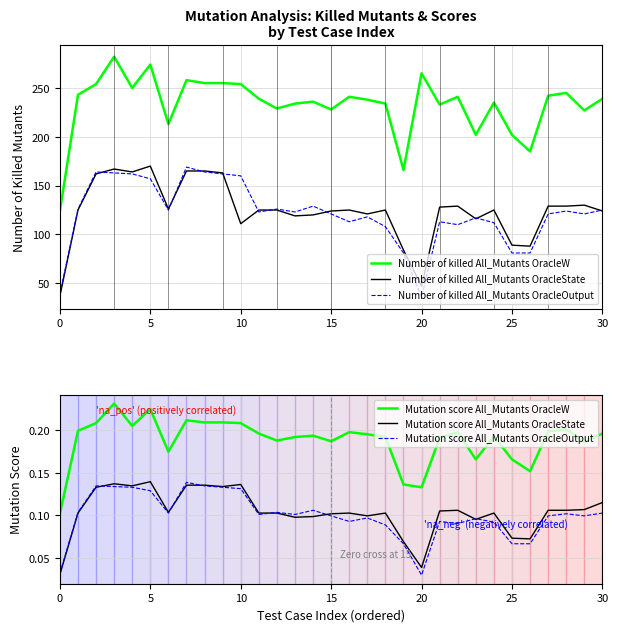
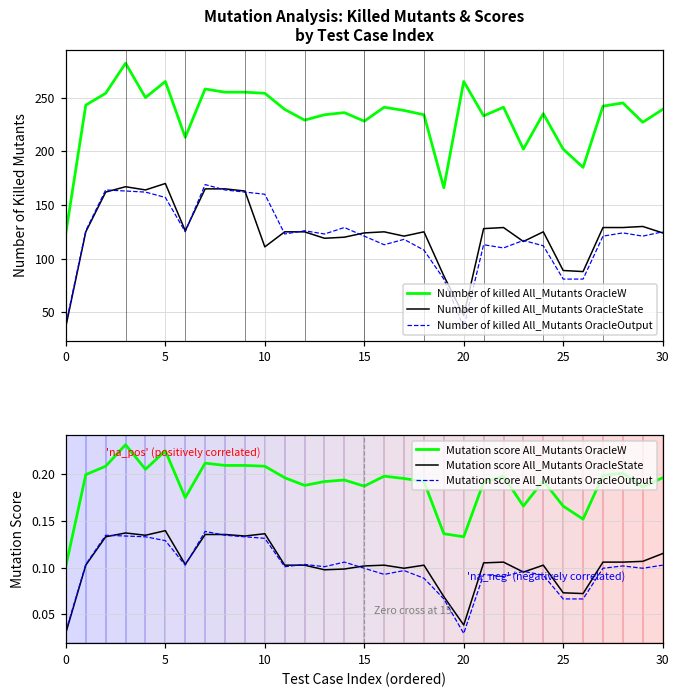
Mutation Analysis: Killed Mutants & Scores by Test Case Index, Number of killed All_Mutants OracleW, 5: 274 -> 265
